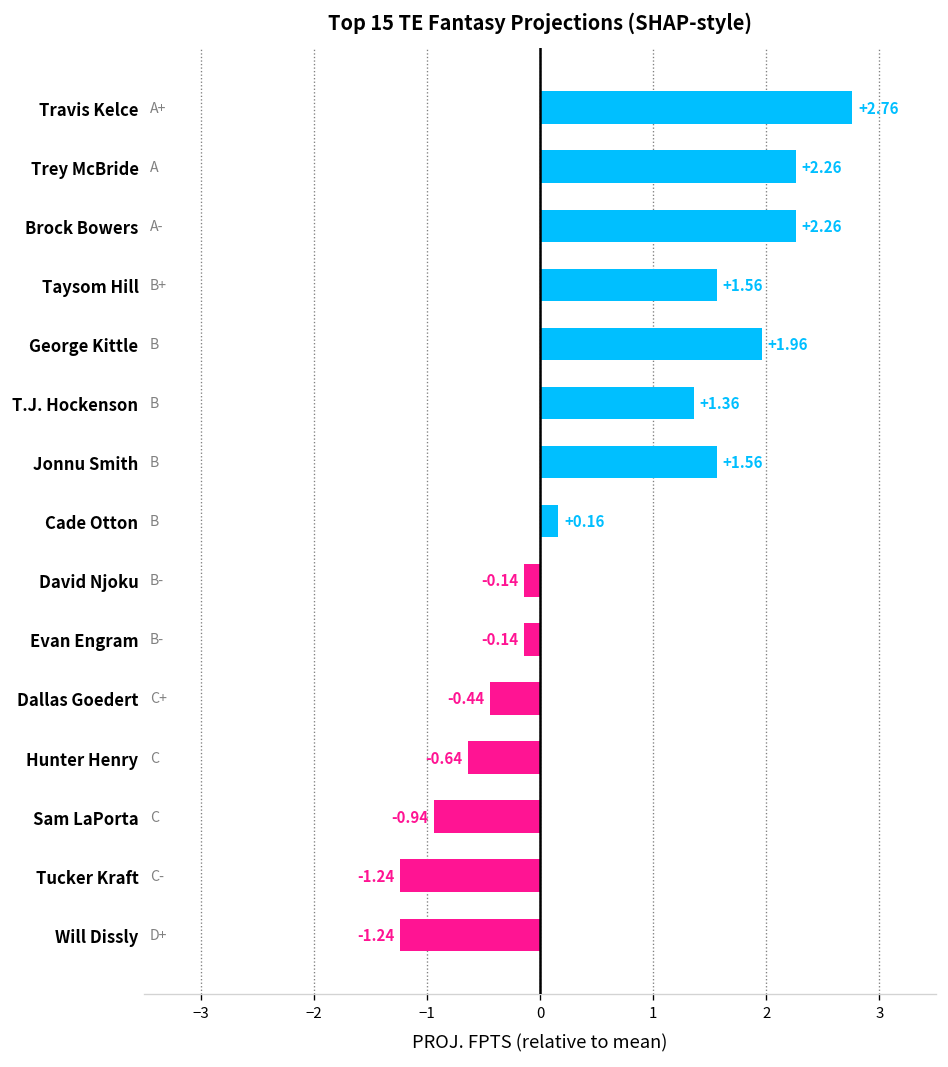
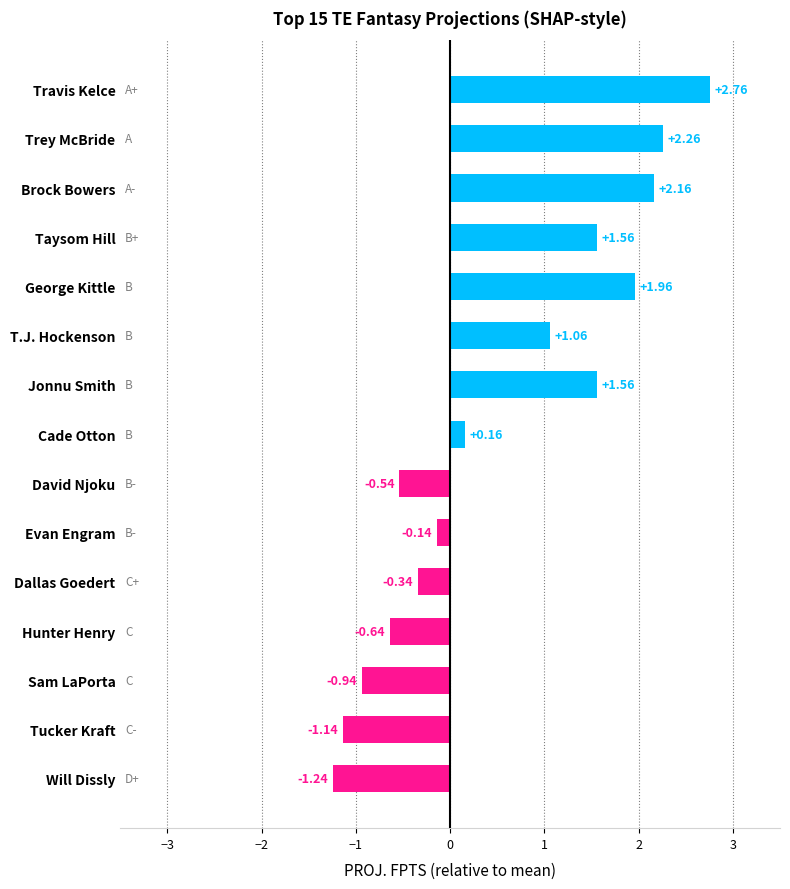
Brock Bowers: +2.26 -> +2.16
T.J. Hockenson: +1.36 -> +1.06
David Njoku: -0.14 -> -0.54
Dallas Goedert: -0.44 -> -0.34
Tucker Kraft: -1.24 -> -1.14
